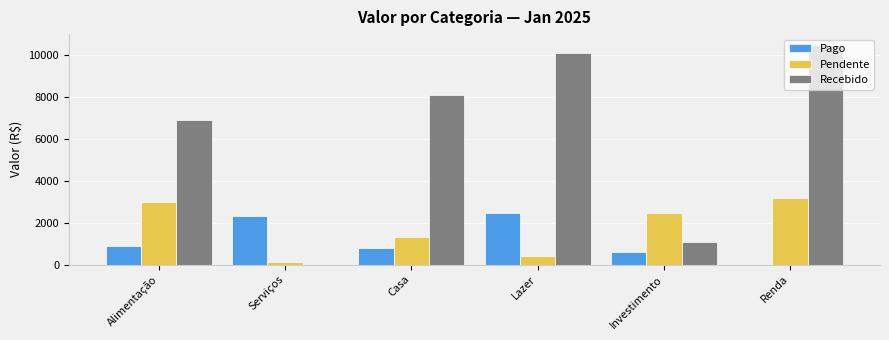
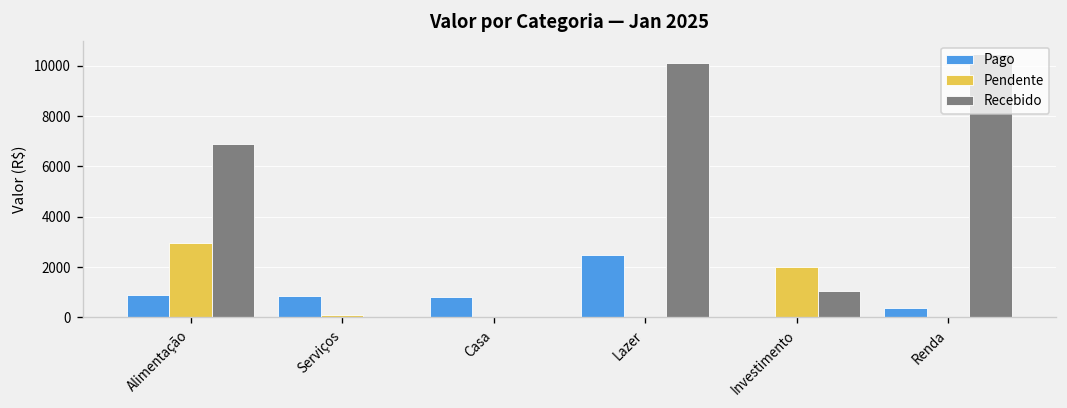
Pago, Serviços: 2300 -> 900
Pendente, Casa: 1300 -> 0
Recebido, Casa: 8100 -> 0
Pendente, Lazer: 400 -> 0
Pago, Investimento: 600 -> 0
Pendente, Investimento: 2500 -> 2000
Pago, Renda: 0 -> 400
Pendente, Renda: 3100 -> 0
